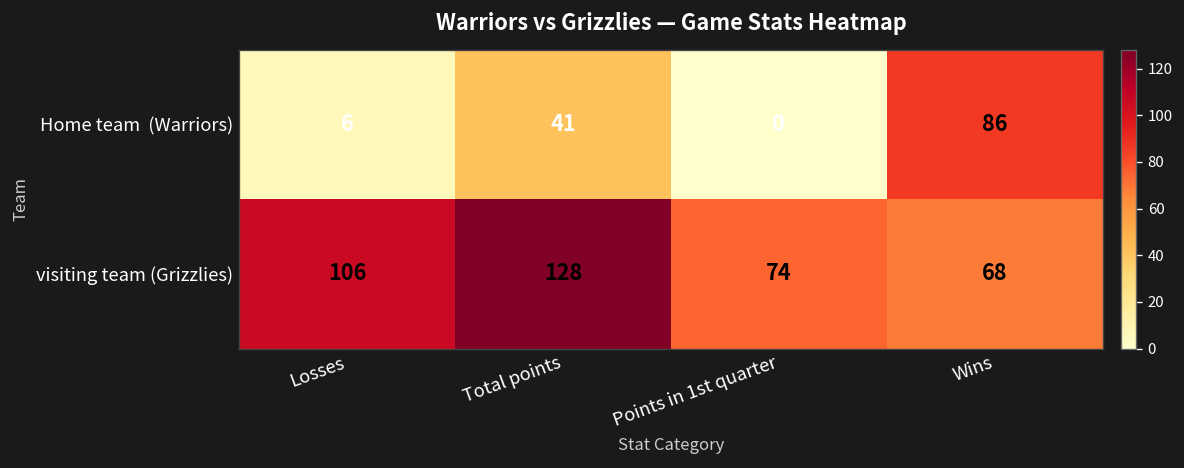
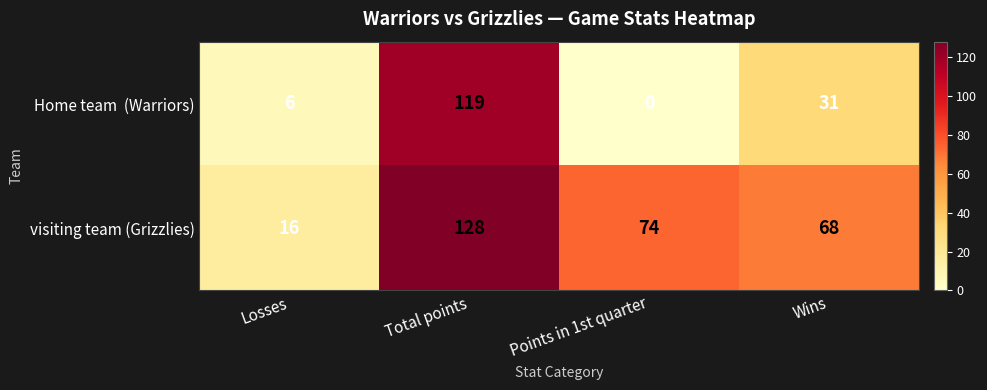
Home team (Warriors), Total points: 41 -> 119
Home team (Warriors), Wins: 86 -> 31
visiting team (Grizzlies), Losses: 106 -> 16
